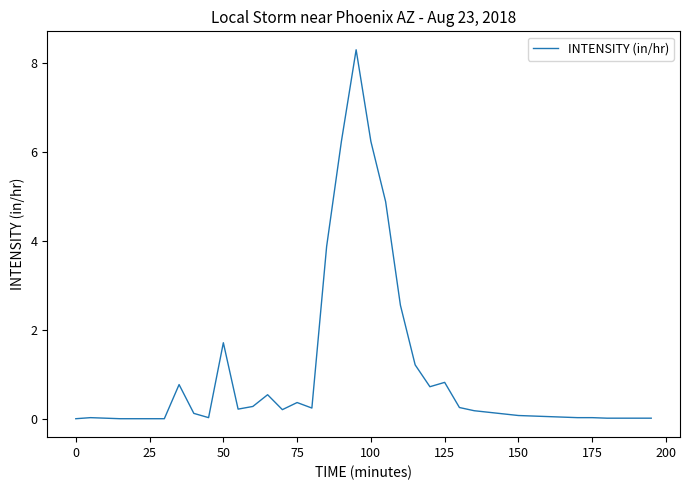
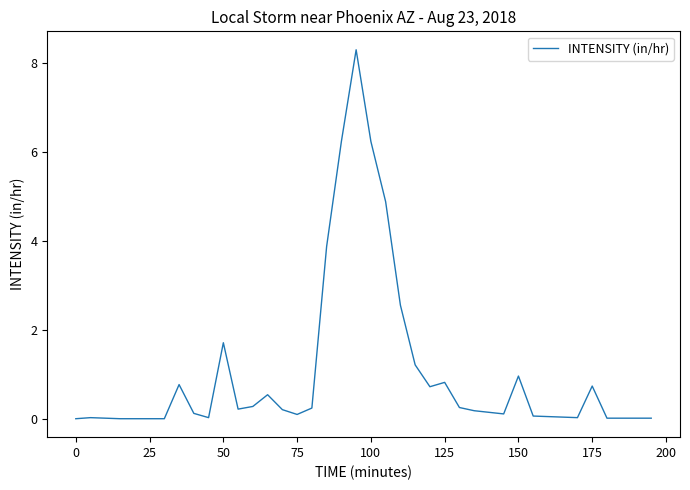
75: 0.4 -> 0.1
150: 0.1 -> 1.0
175: 0.0 -> 0.7
